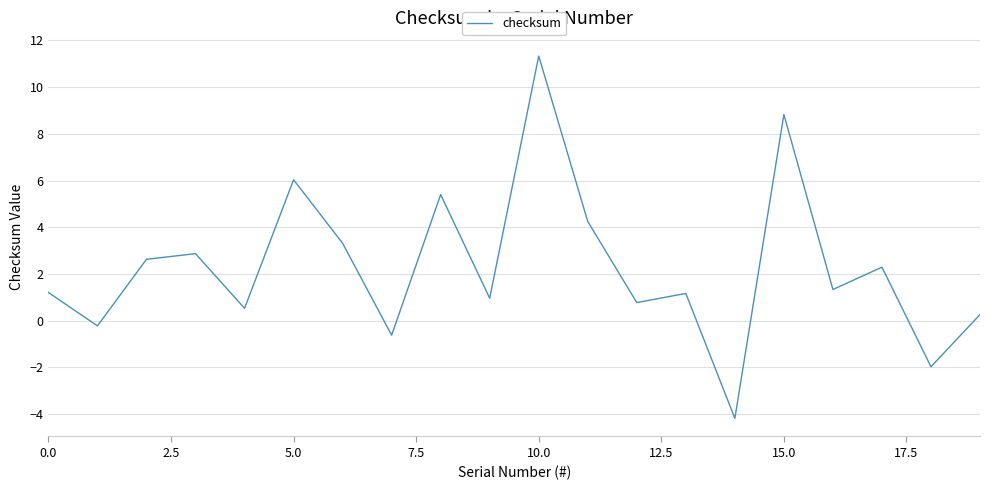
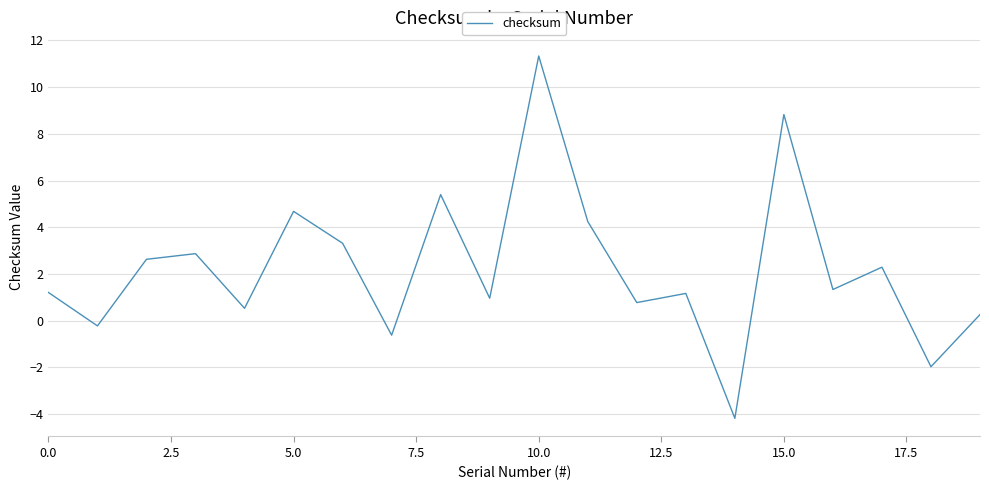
5.0: 6.0 -> 4.7
